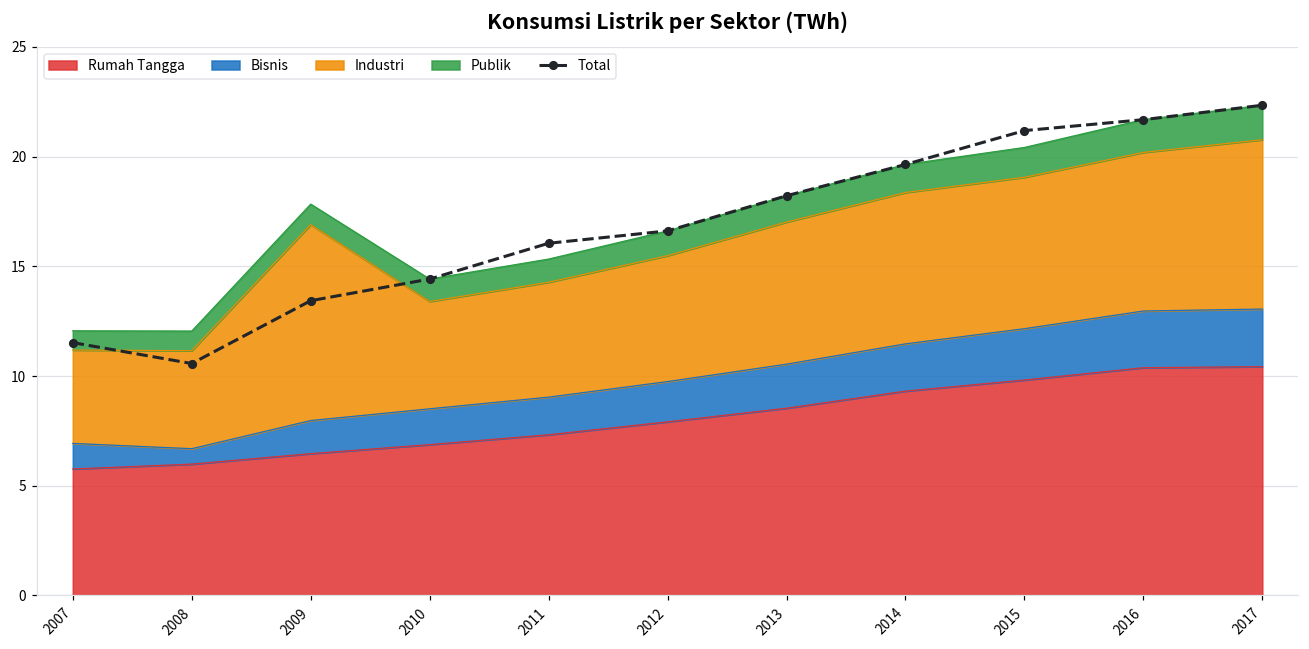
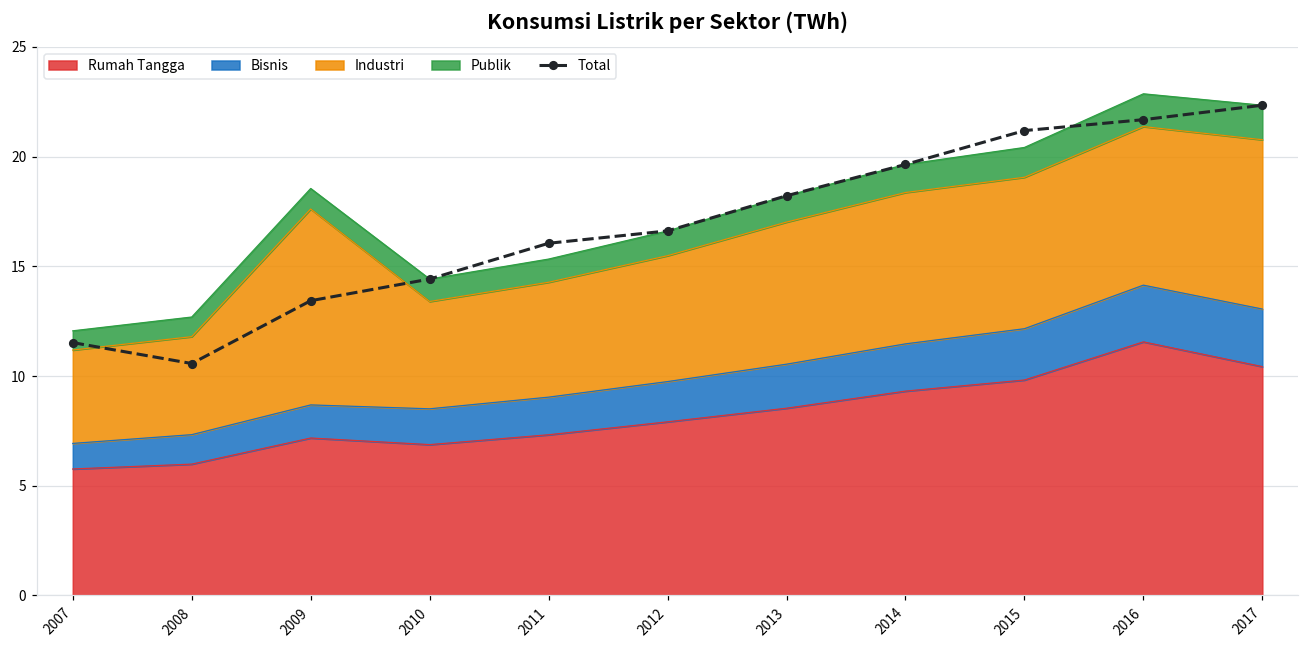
Bisnis, 2008: 0.7 -> 1.3
Rumah Tangga, 2009: 6.5 -> 7.2
Rumah Tangga, 2016: 10.4 -> 11.6
